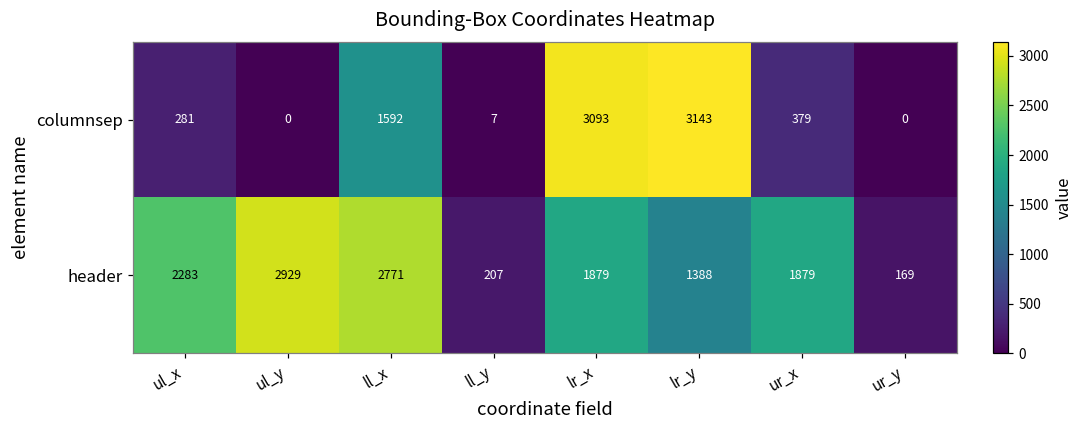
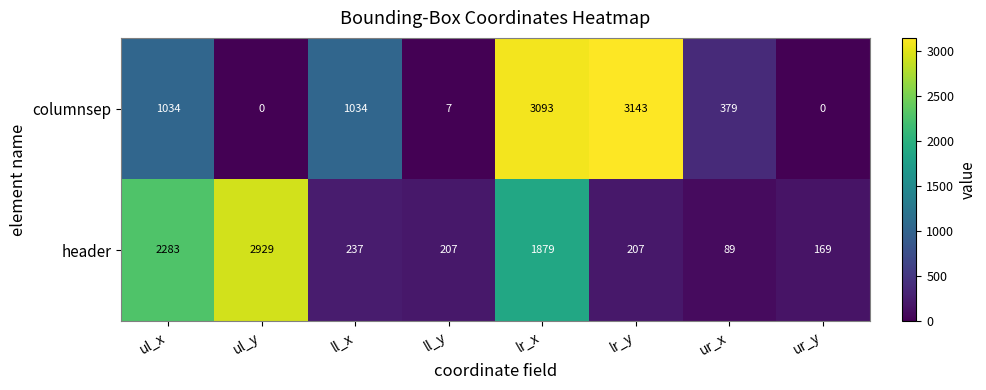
columnsep, ul_x: 281 -> 1034
columnsep, ll_x: 1592 -> 1034
header, ll_x: 2771 -> 237
header, lr_y: 1388 -> 207
header, ur_x: 1879 -> 89
